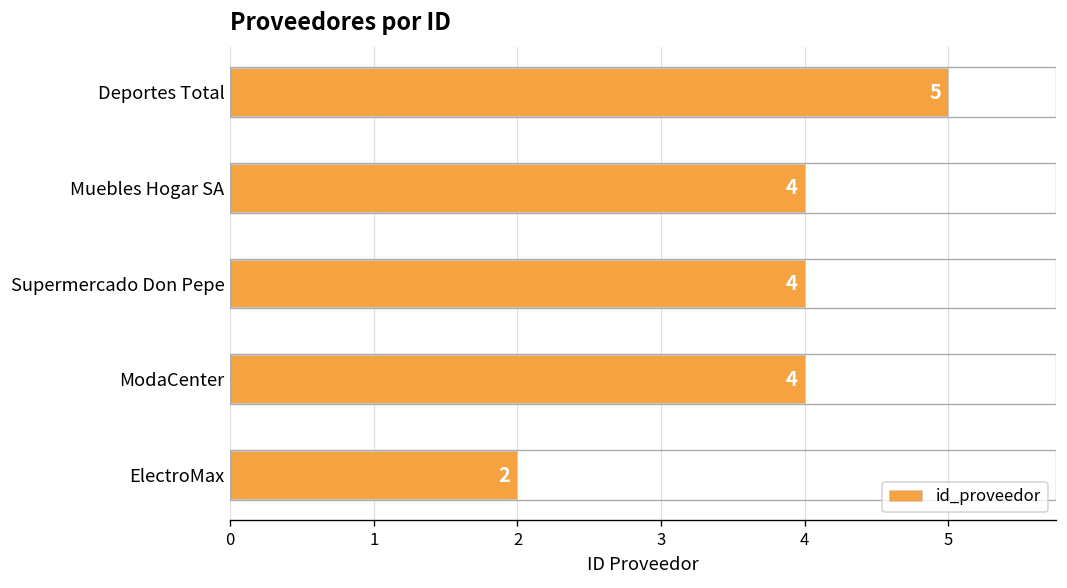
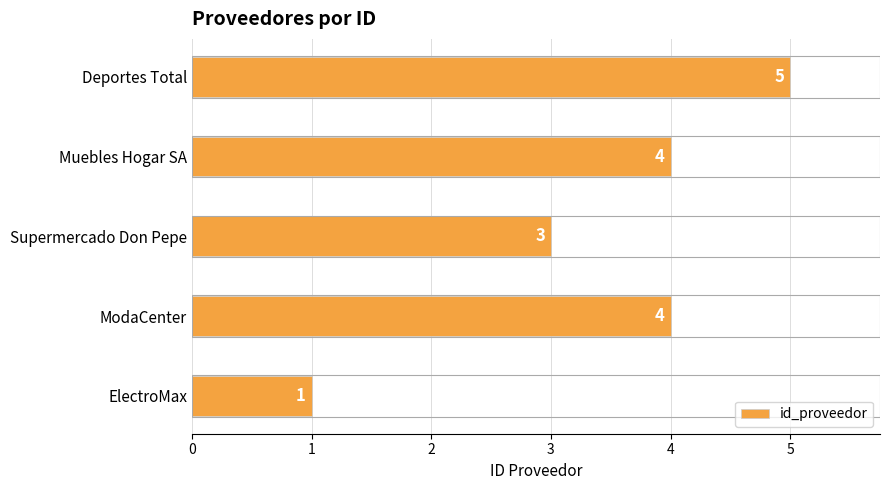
Supermercado Don Pepe: 4 -> 3
ElectroMax: 2 -> 1
